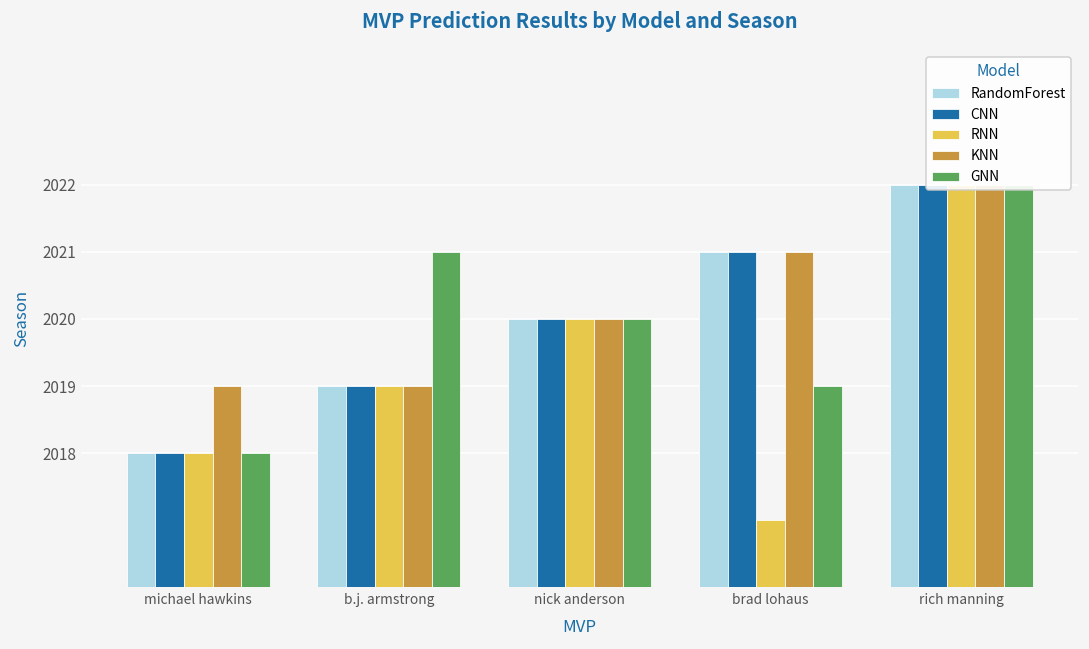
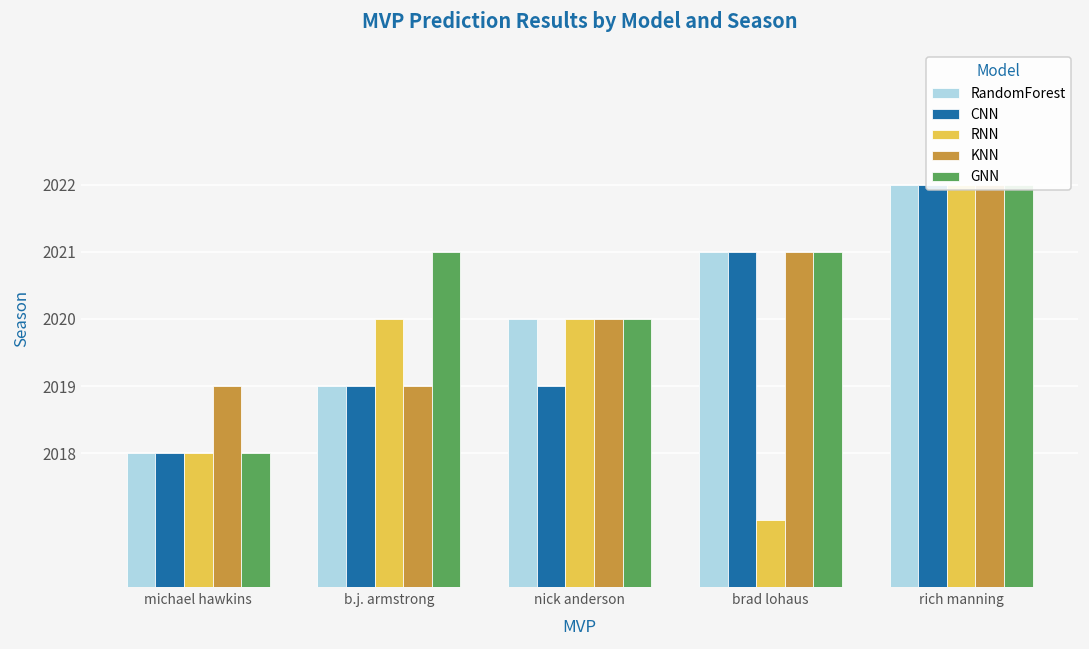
RNN, b.j. armstrong: 2019 -> 2020
CNN, nick anderson: 2020 -> 2019
GNN, brad lohaus: 2019 -> 2021
